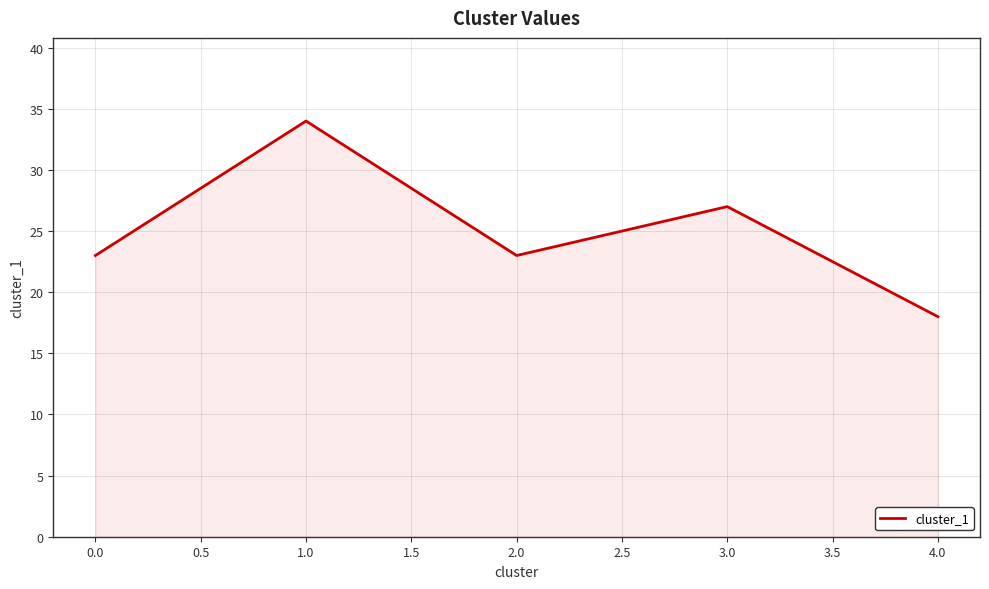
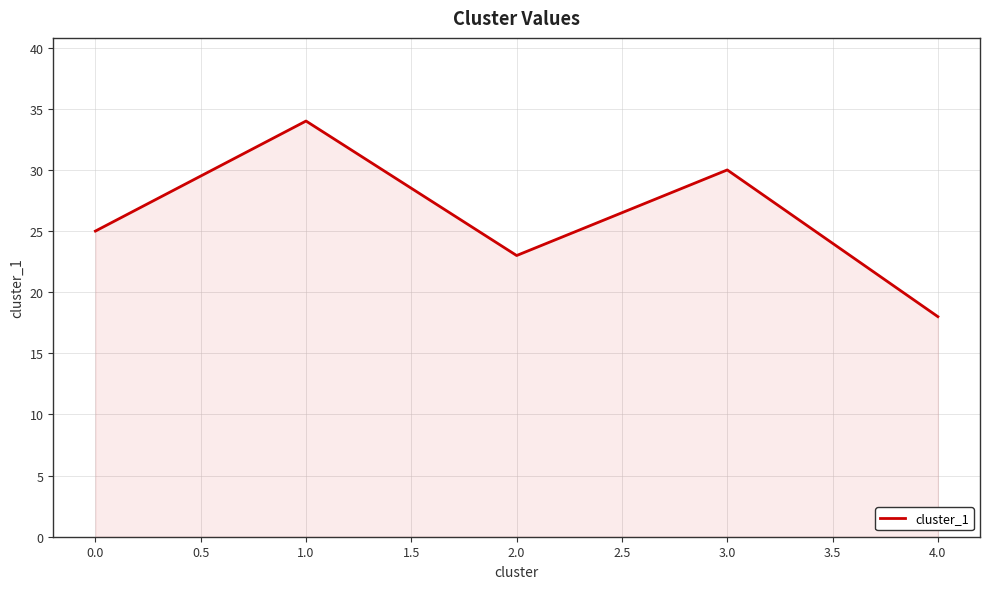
0.0: 23 -> 25
3.0: 27 -> 30
